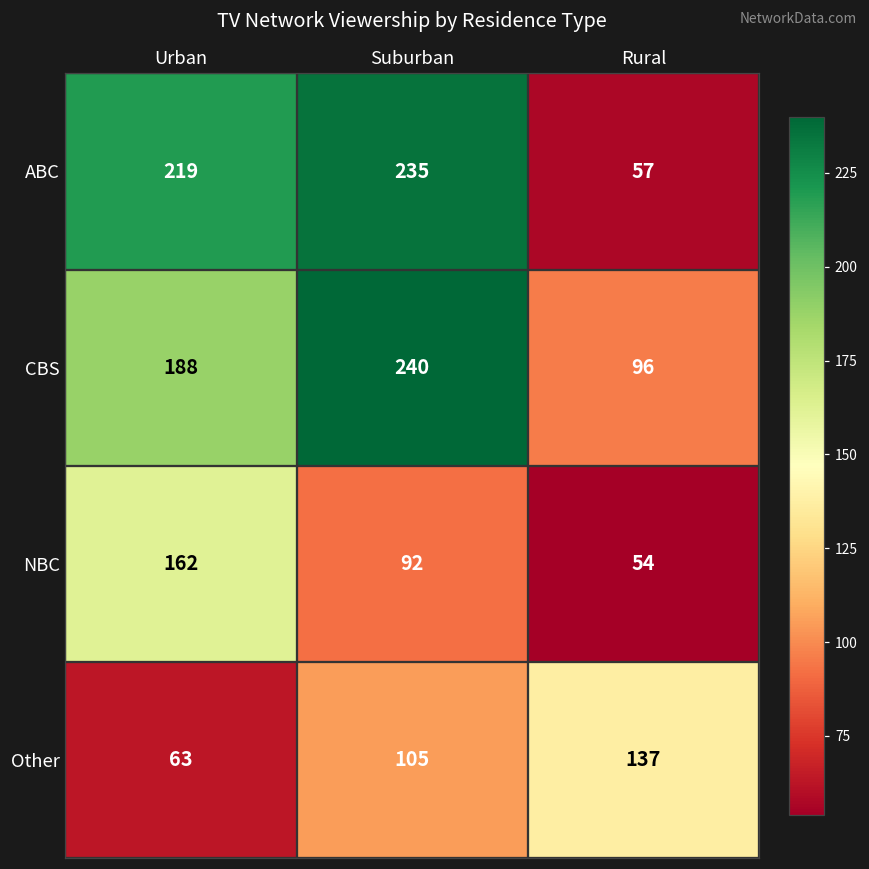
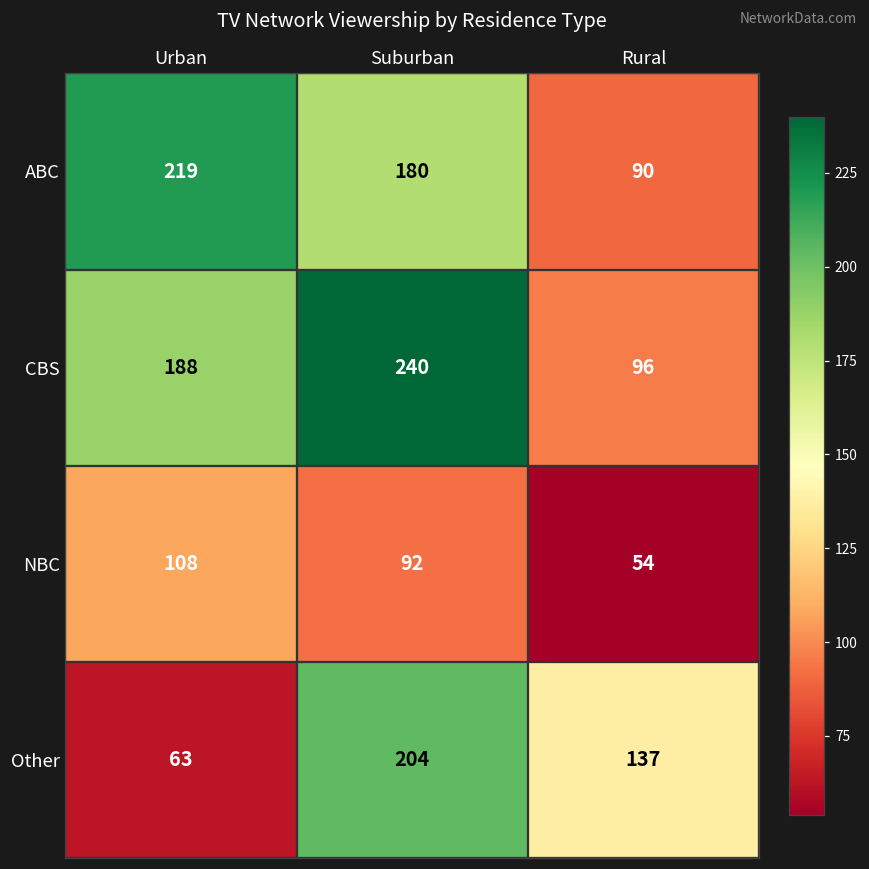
ABC, Suburban: 235 -> 180
ABC, Rural: 57 -> 90
NBC, Urban: 162 -> 108
Other, Suburban: 105 -> 204
